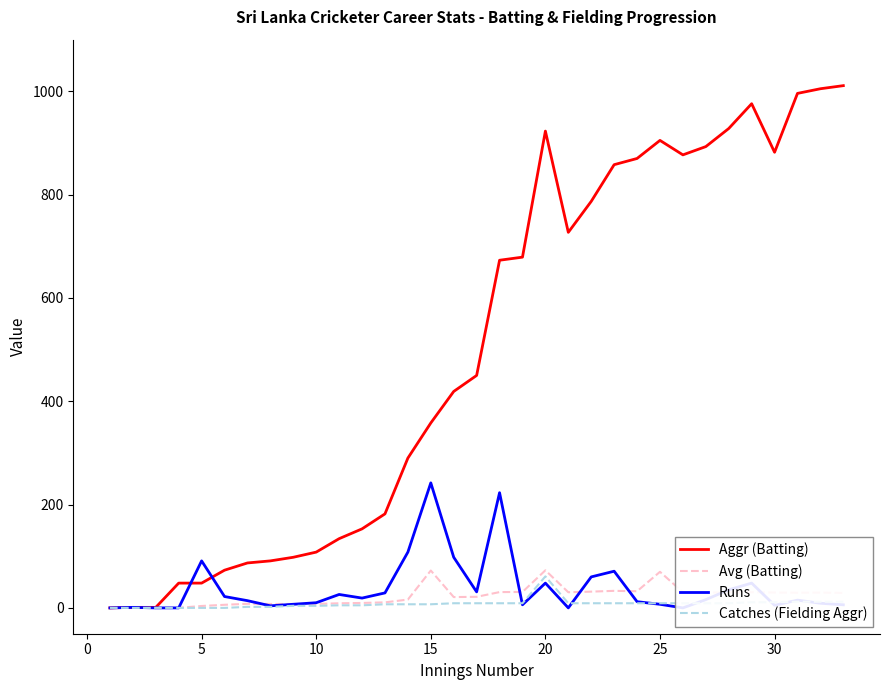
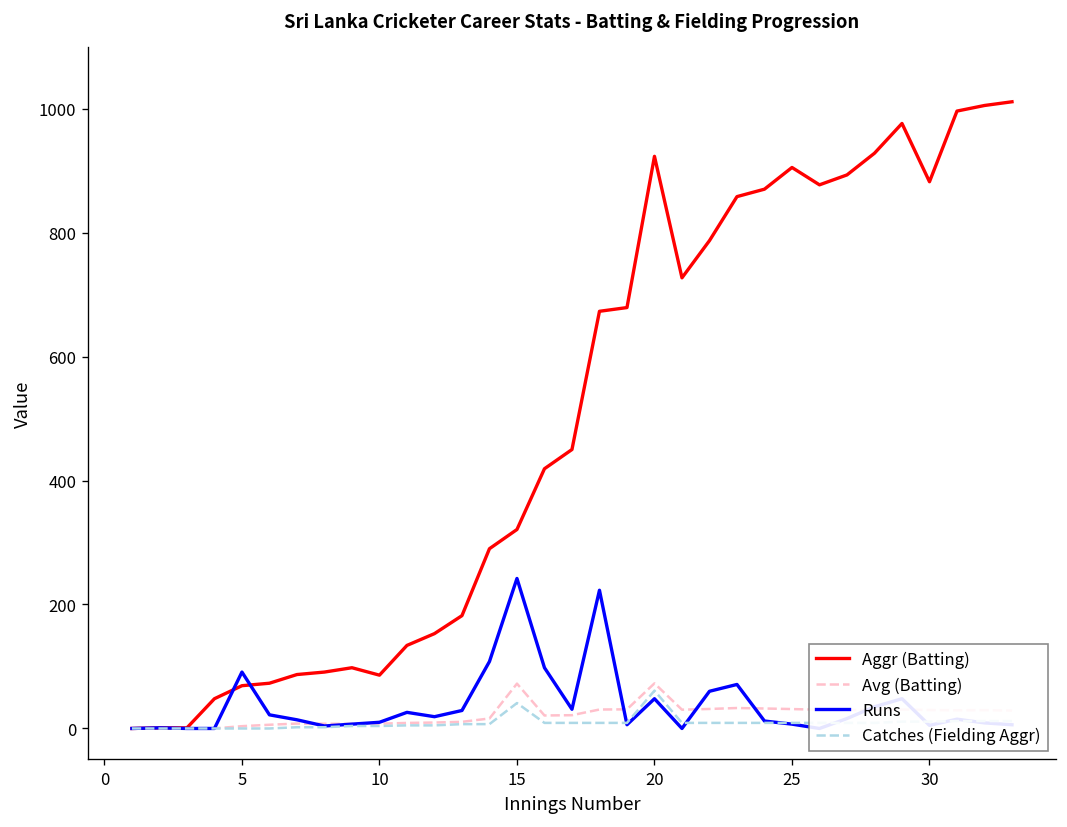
Aggr (Batting), 5: 50 -> 70
Aggr (Batting), 10: 110 -> 90
Aggr (Batting), 15: 360 -> 320
Catches (Fielding Aggr), 15: 10 -> 40
Avg (Batting), 25: 70 -> 30
